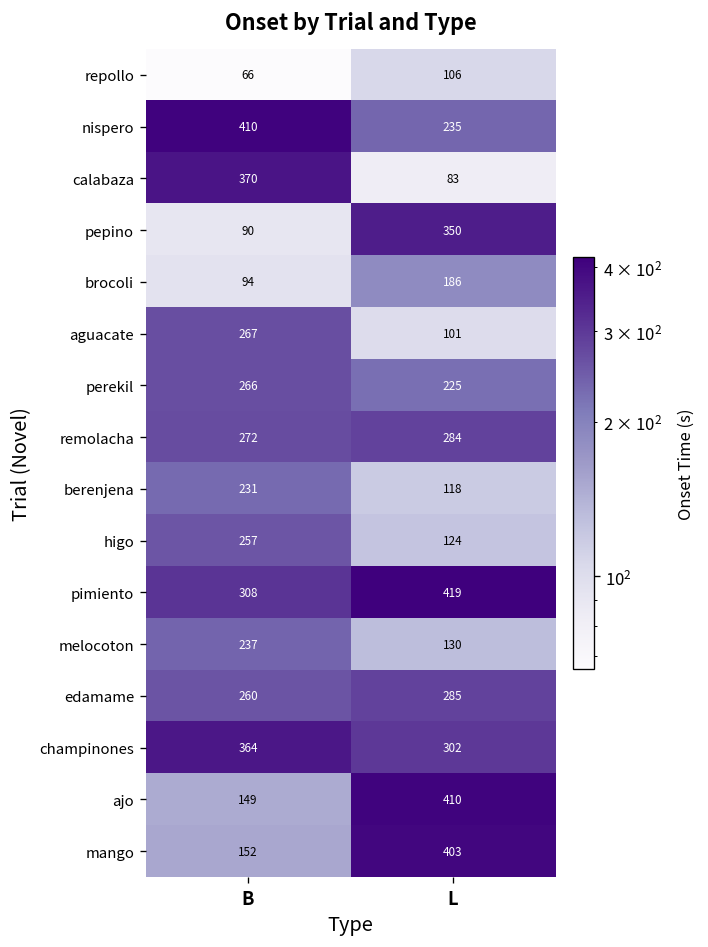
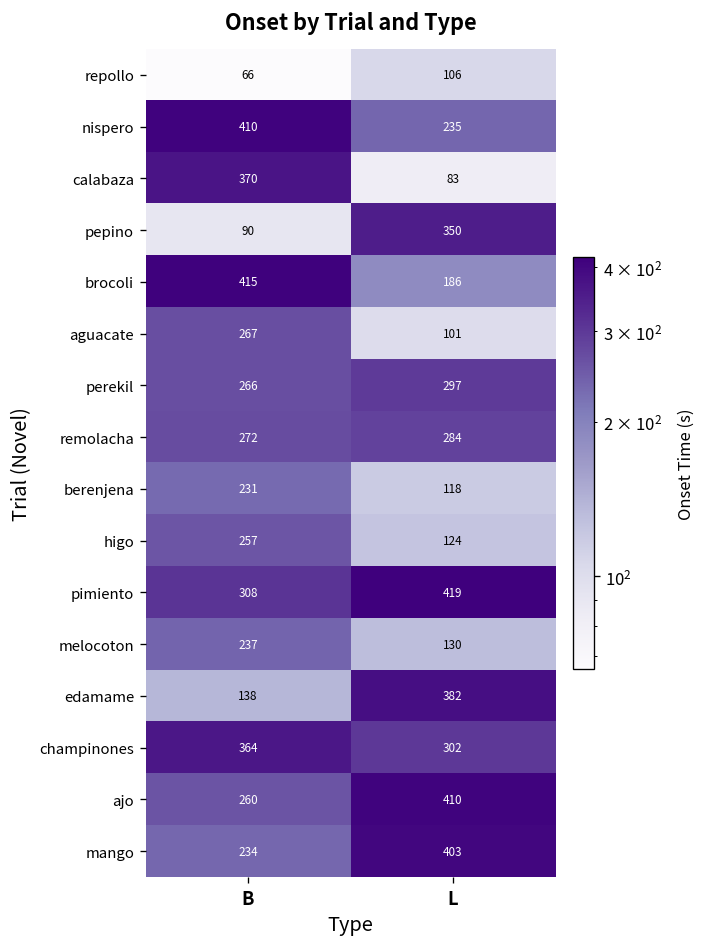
brocoli, B: 94 -> 415
perekil, L: 225 -> 297
edamame, B: 260 -> 138
edamame, L: 285 -> 382
ajo, B: 149 -> 260
mango, B: 152 -> 234
